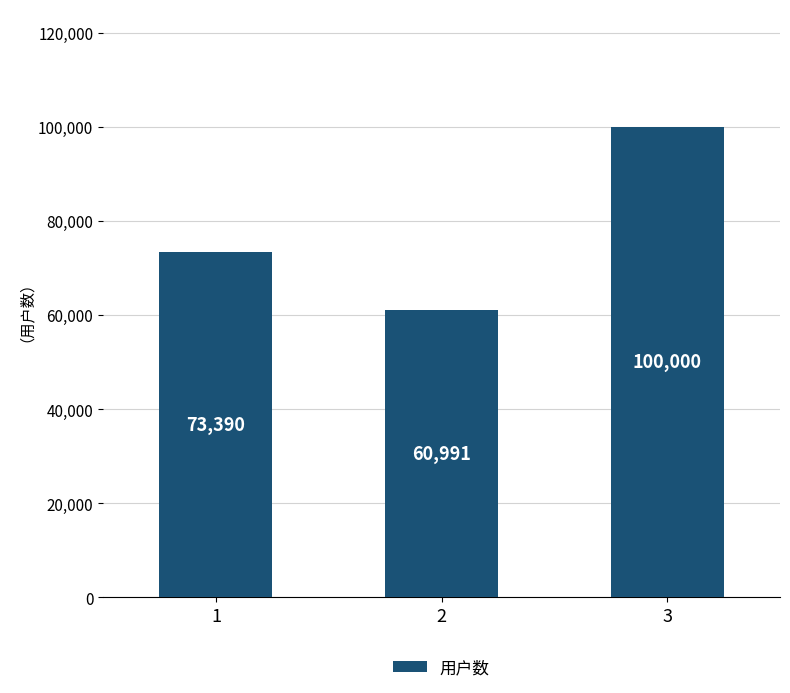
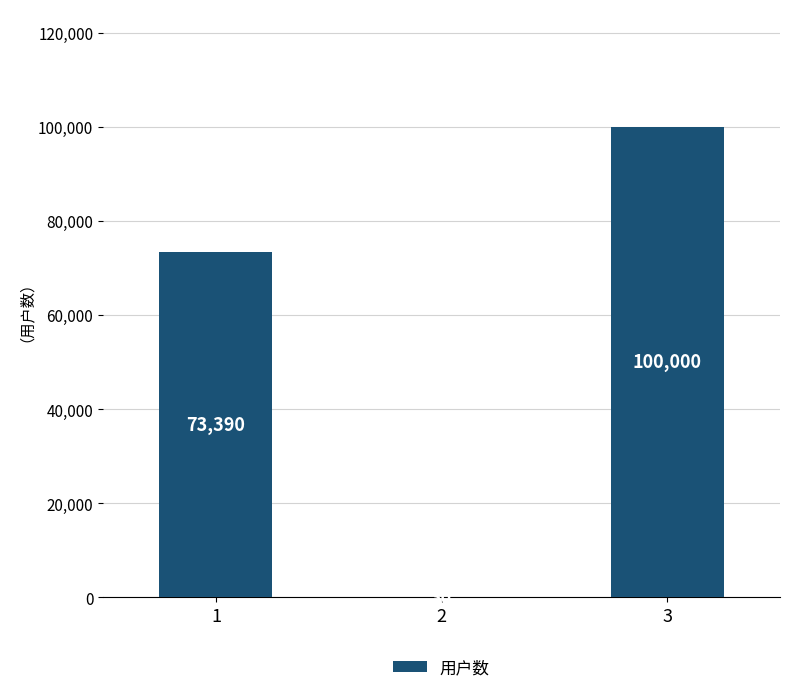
2: 61,000 -> 0
